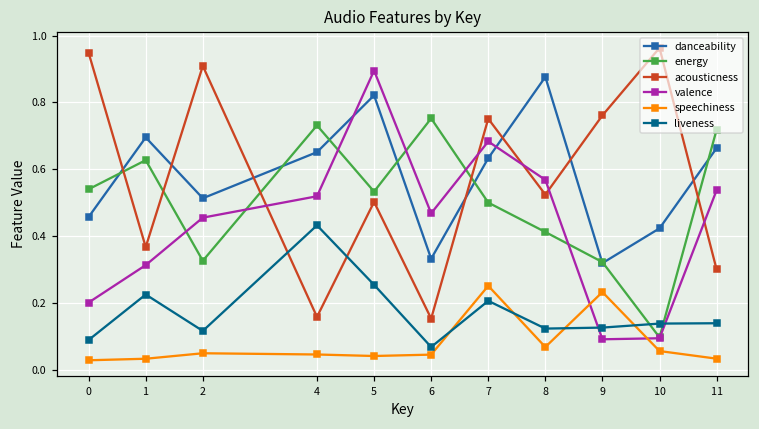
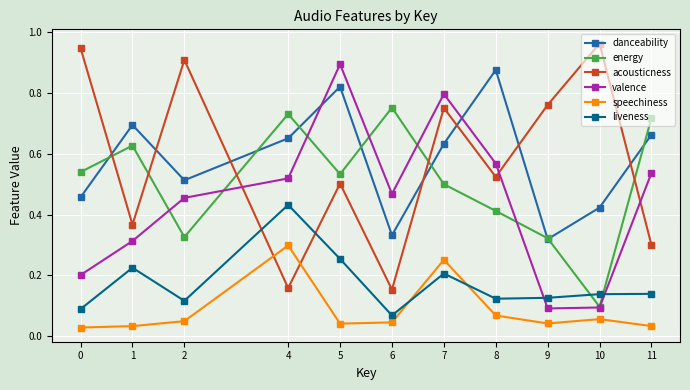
speechiness, 4: 0.05 -> 0.30
valence, 7: 0.68 -> 0.80
speechiness, 9: 0.23 -> 0.04
